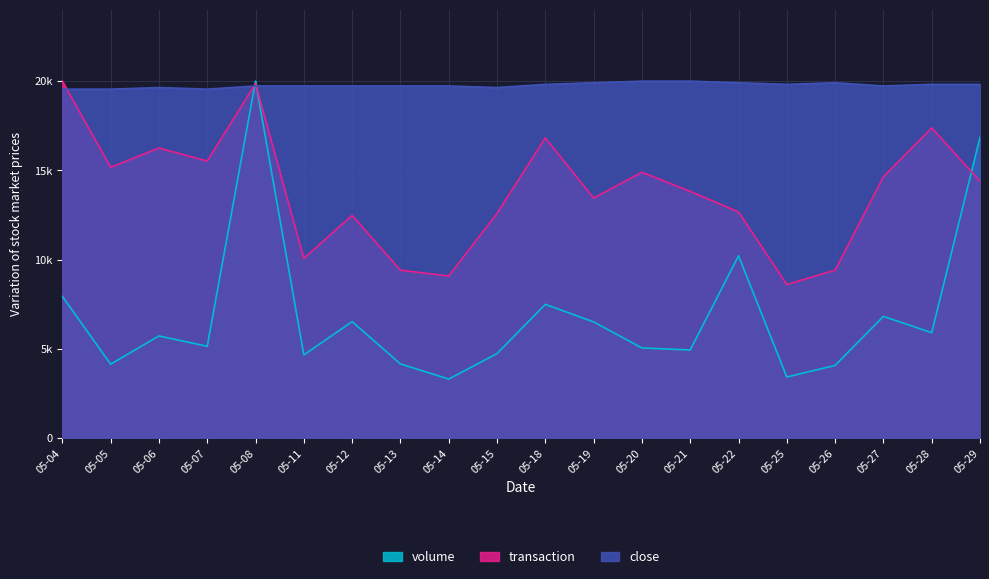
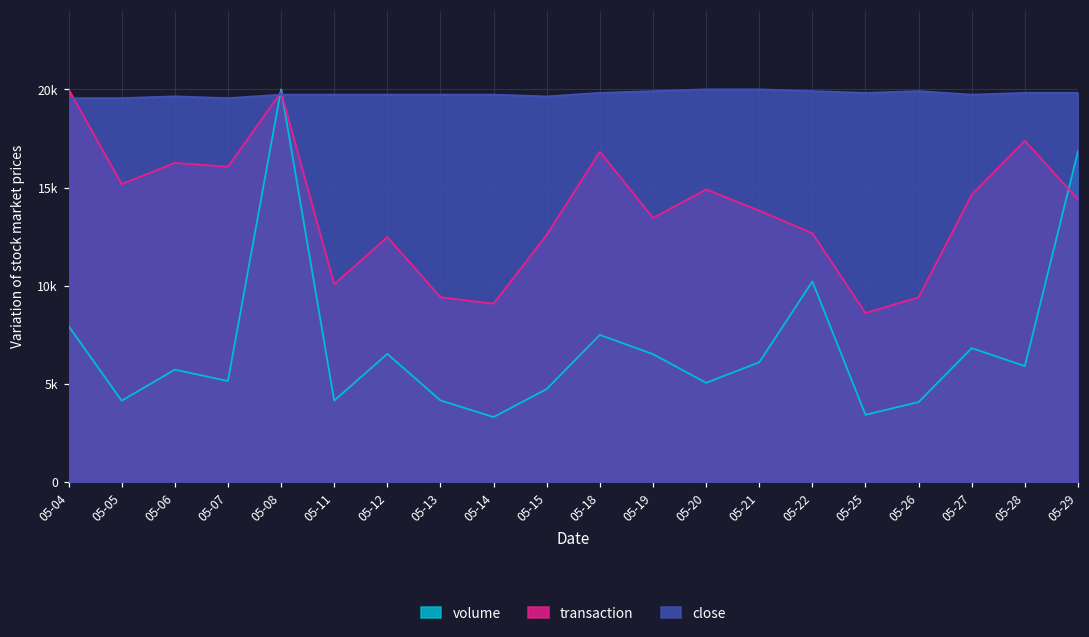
transaction, 05-07: 15500 -> 16100
volume, 05-11: 4700 -> 4100
volume, 05-21: 4900 -> 6100
